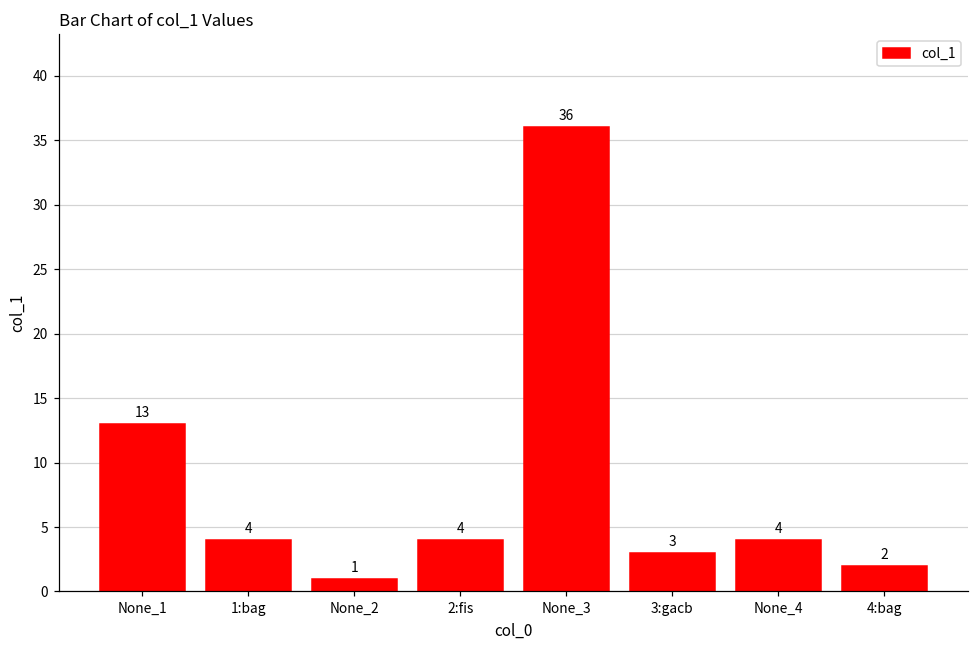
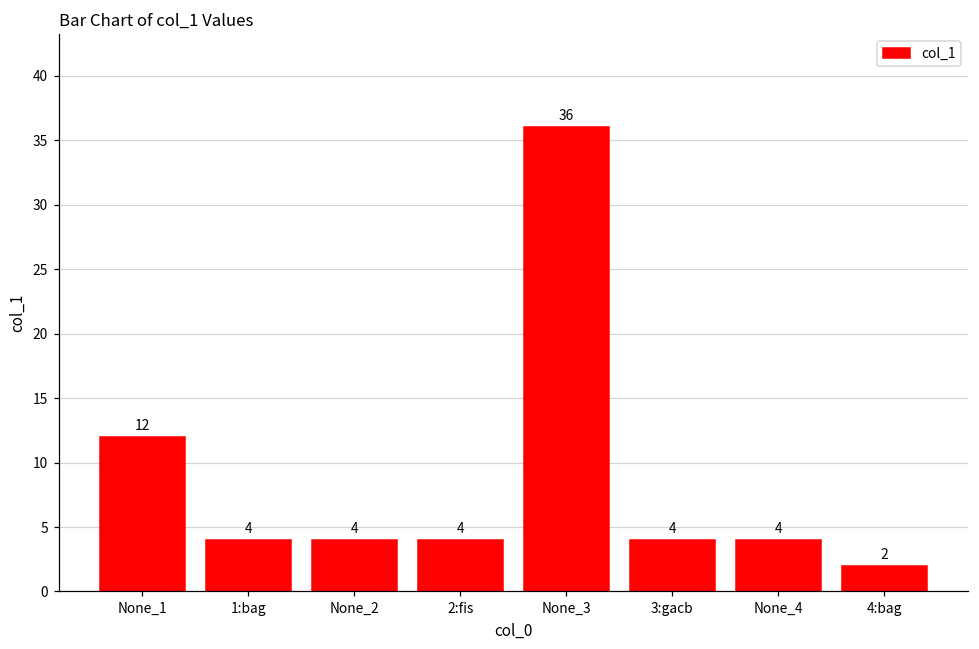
None_1: 13 -> 12
None_2: 1 -> 4
3:gacb: 3 -> 4
